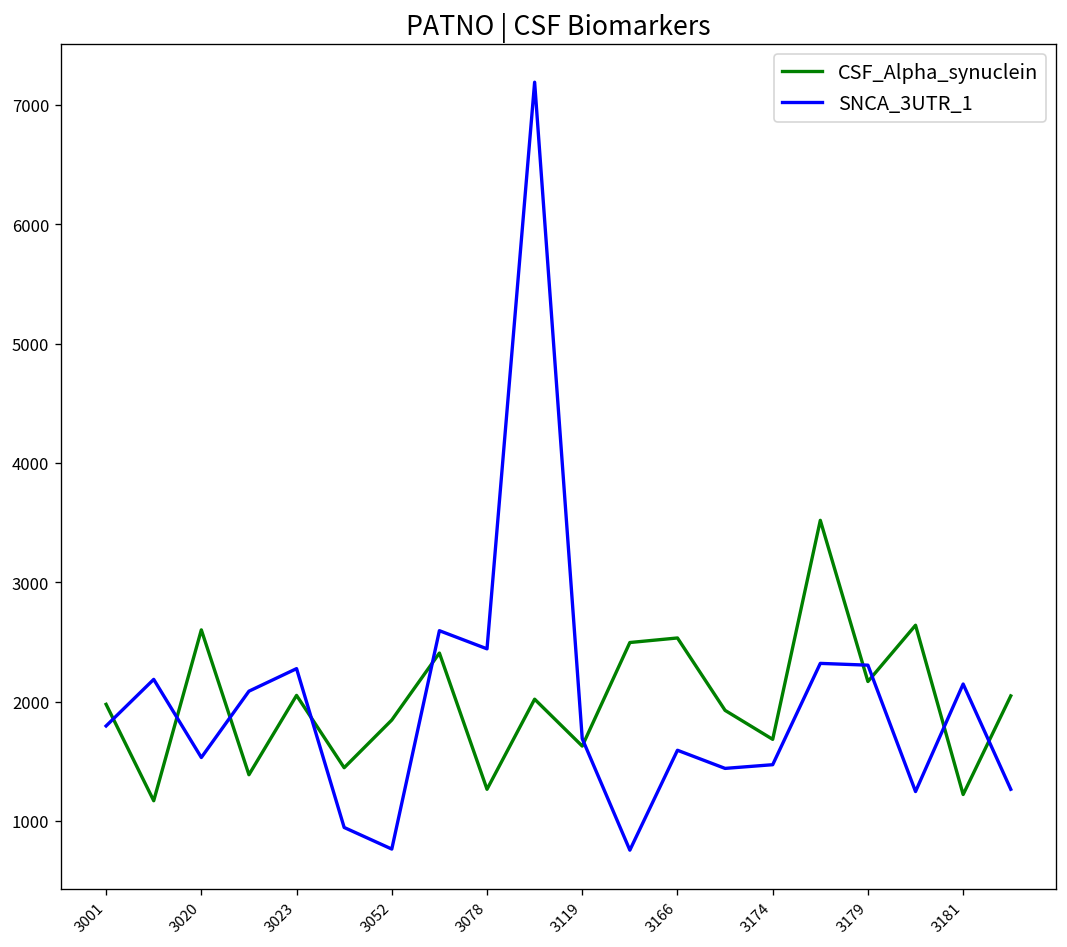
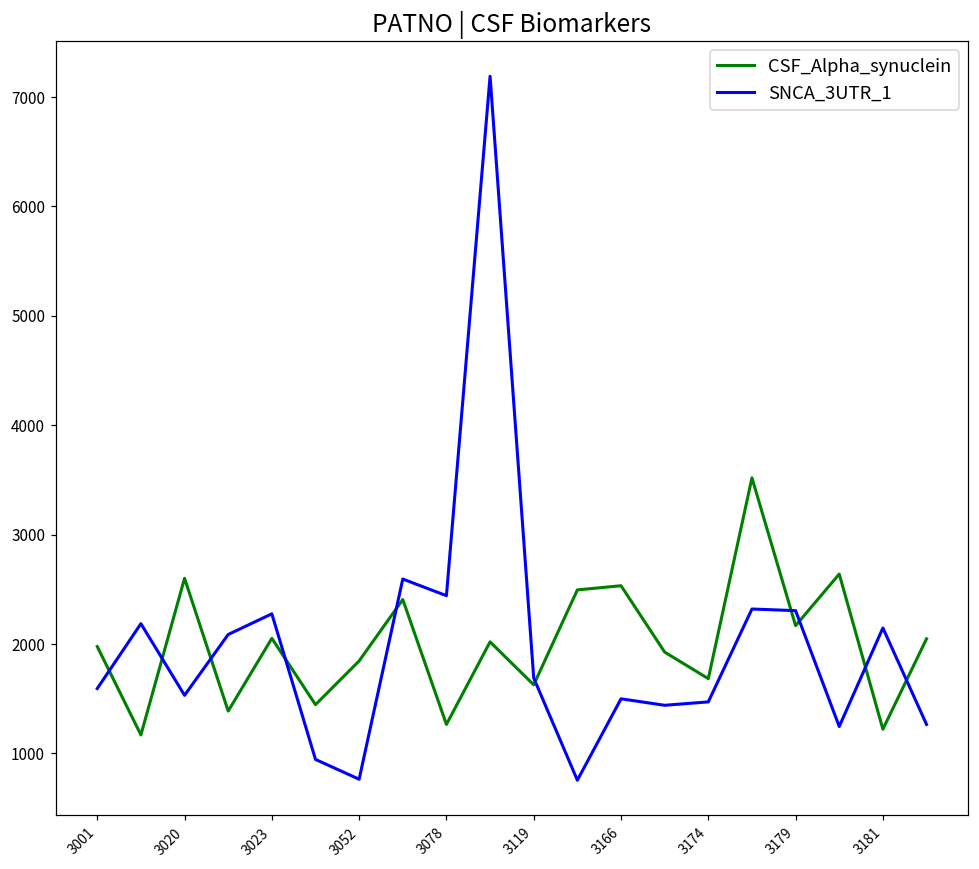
SNCA_3UTR_1, 3001: 1800 -> 1600
SNCA_3UTR_1, 3166: 1600 -> 1500
